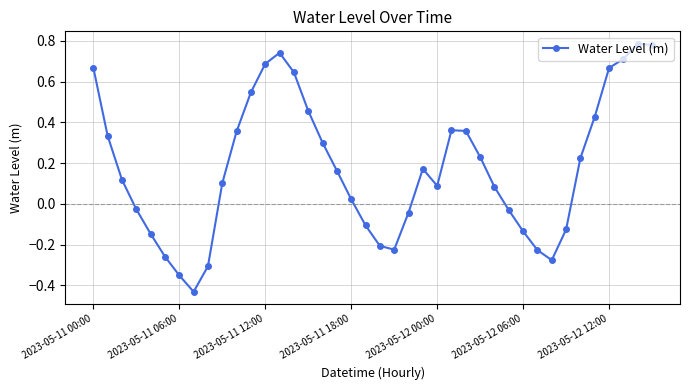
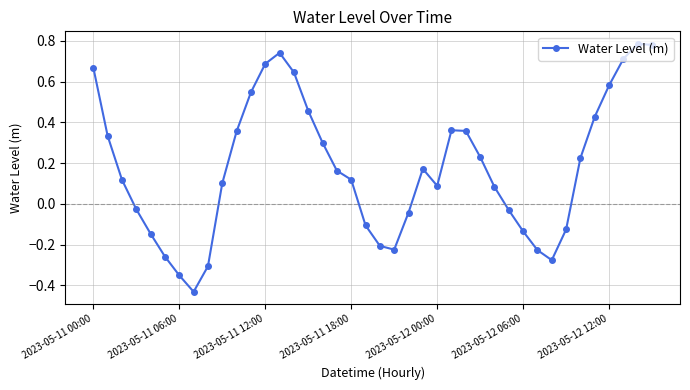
2023-05-11 18:00: 0.02 -> 0.12
2023-05-12 12:00: 0.67 -> 0.58
